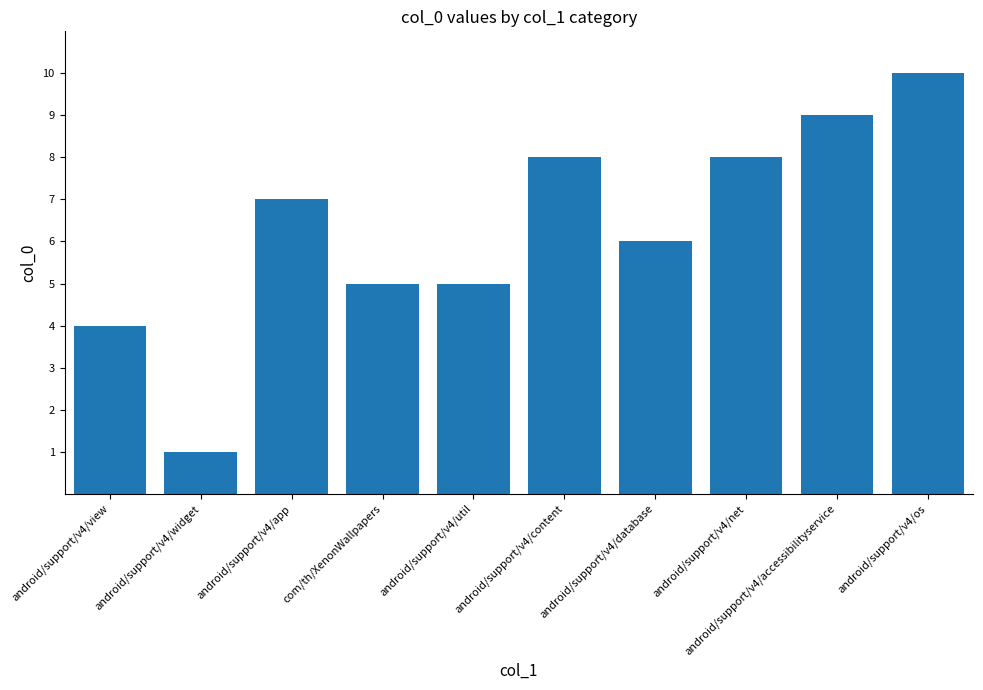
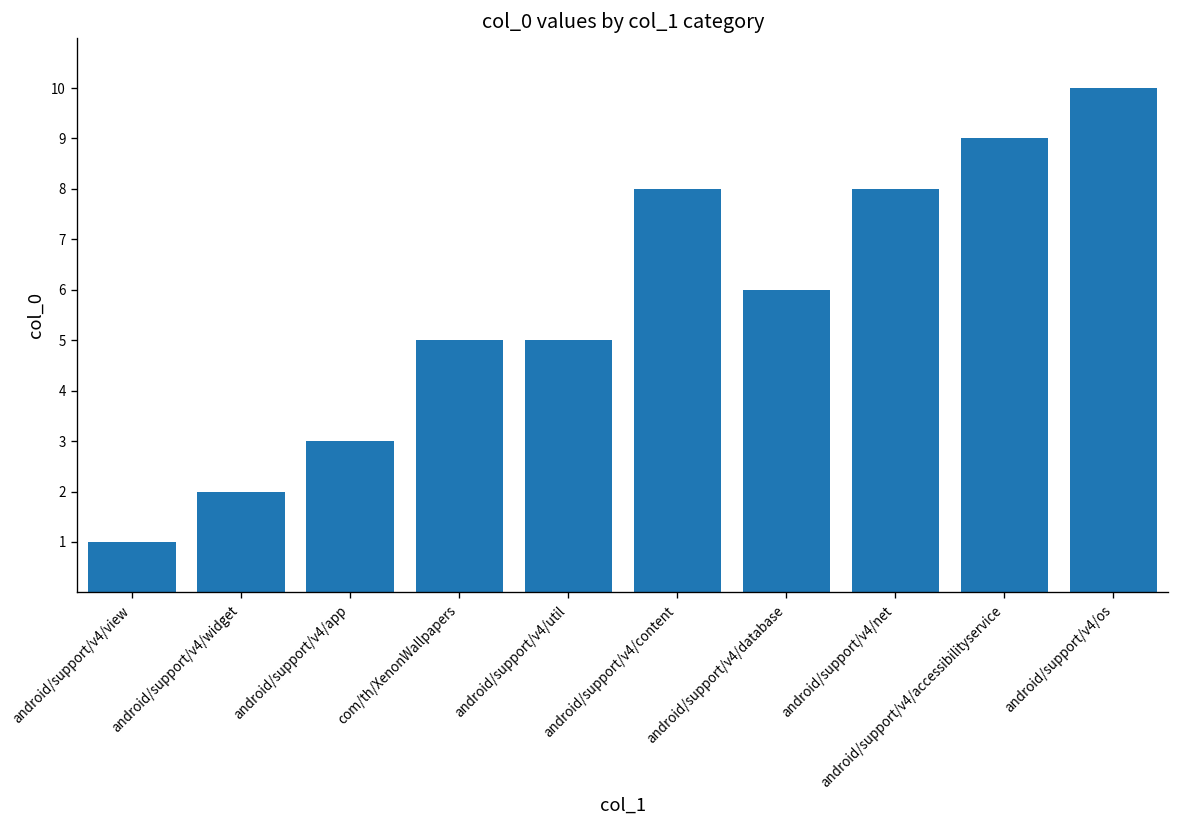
android/support/v4/view: 4 -> 1
android/support/v4/widget: 1 -> 2
android/support/v4/app: 7 -> 3
